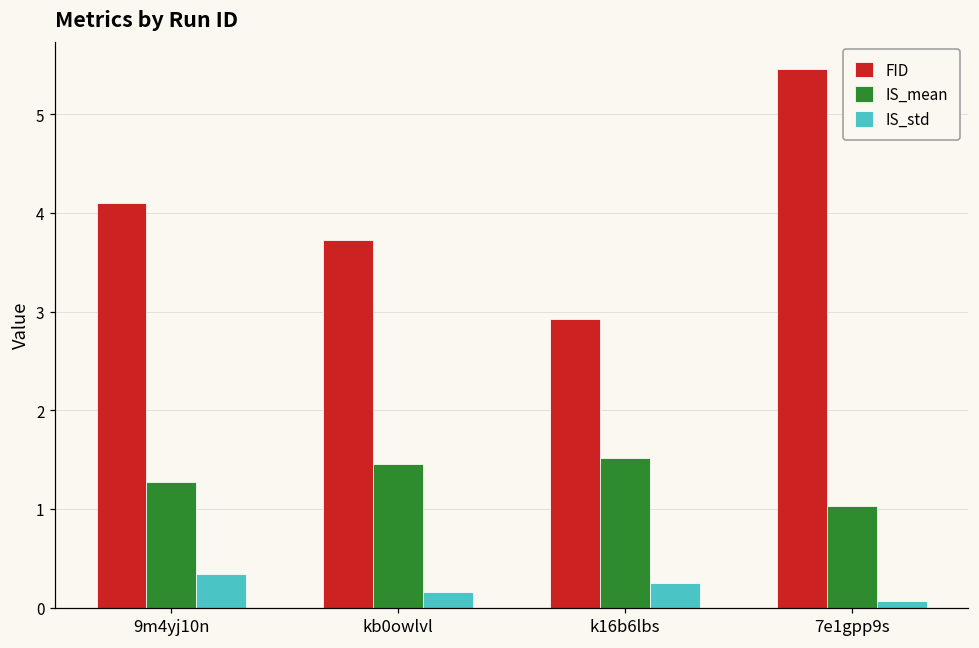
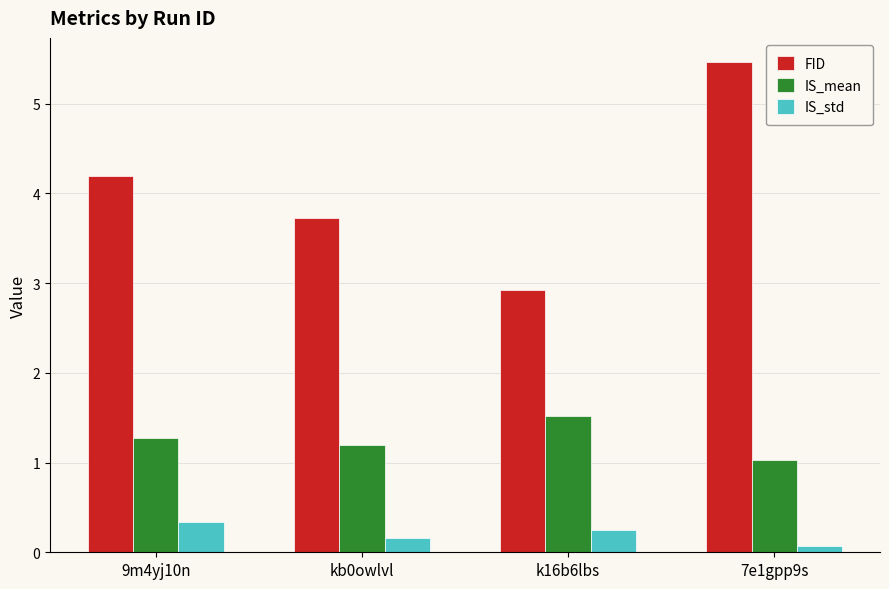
FID, 9m4yj10n: 4.1 -> 4.2
IS_mean, kb0owlvl: 1.5 -> 1.2
